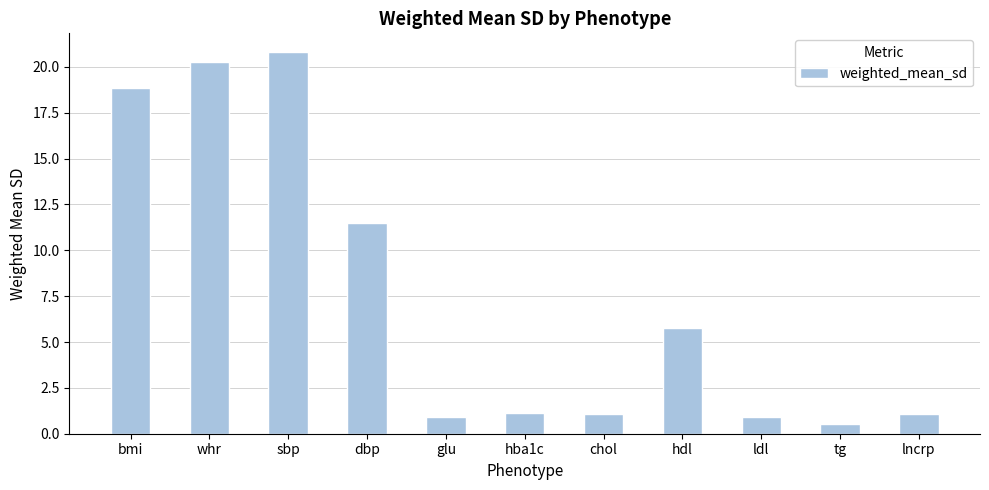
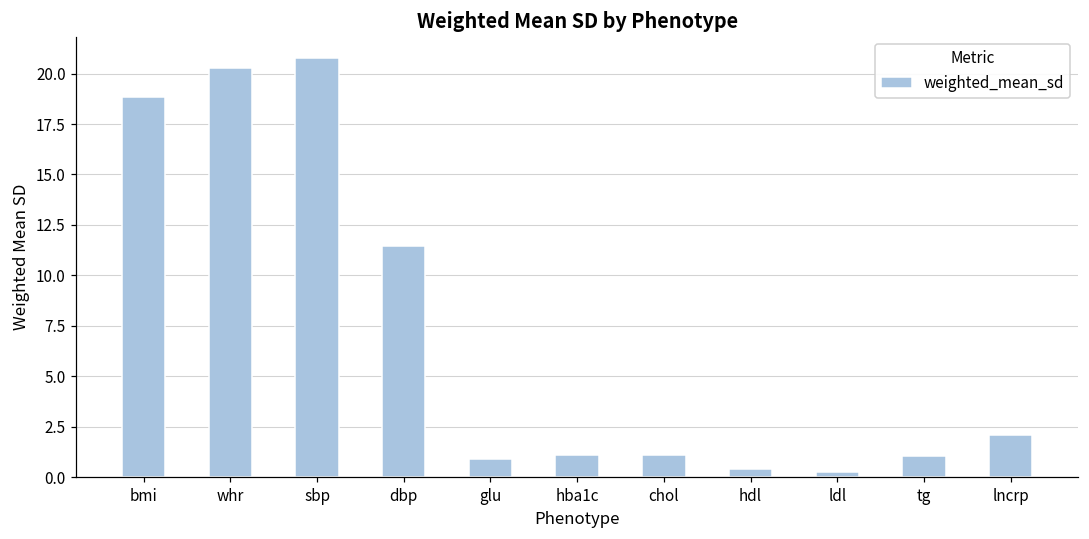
hdl: 5.8 -> 0.4
ldl: 0.9 -> 0.3
tg: 0.6 -> 1.0
lncrp: 1.1 -> 2.1
